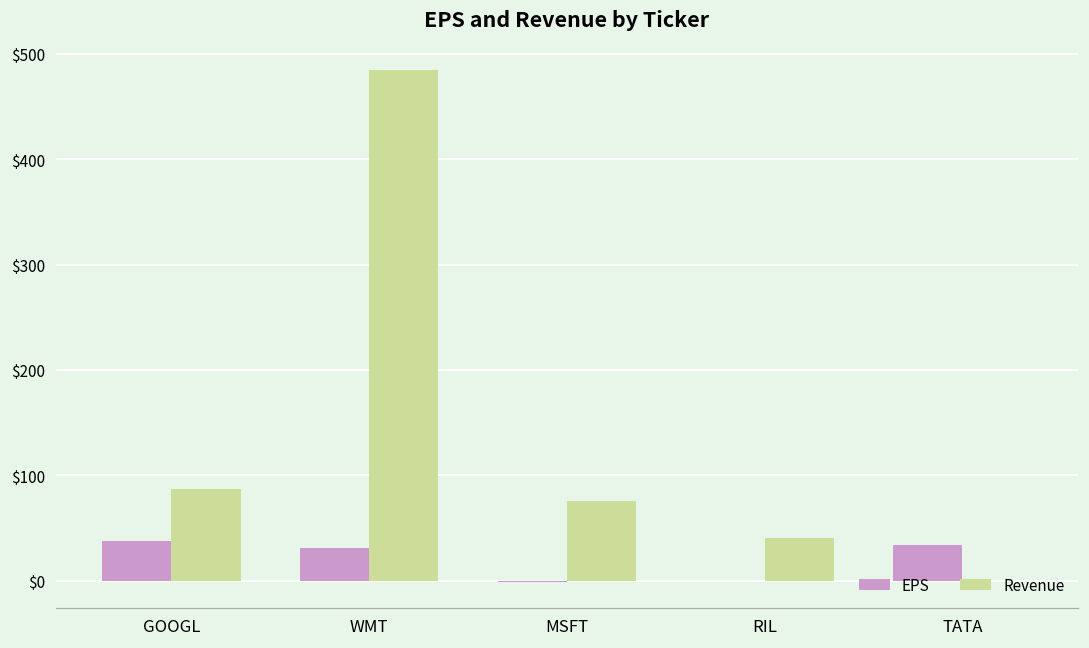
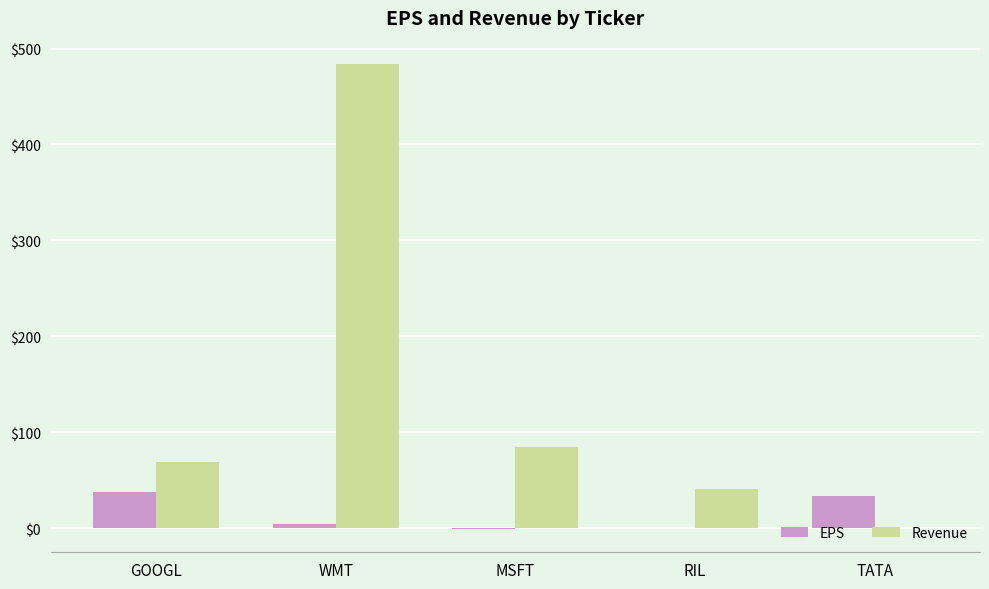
Revenue, GOOGL: $90 -> $70
EPS, WMT: $30 -> $0
Revenue, MSFT: $80 -> $90
